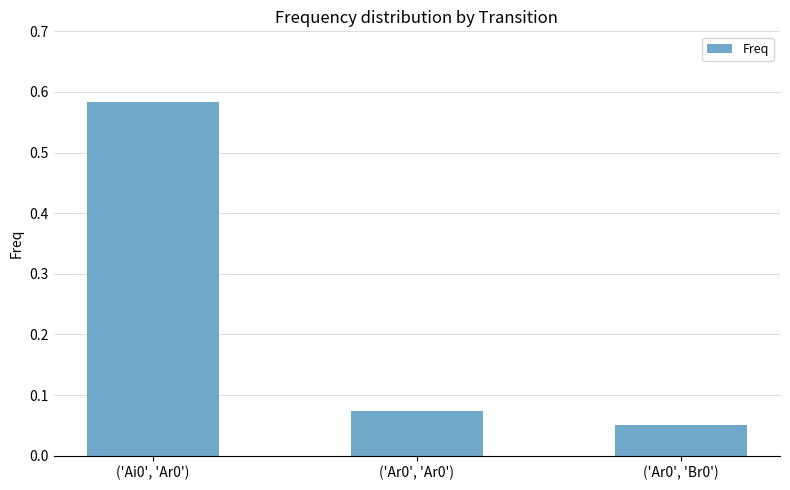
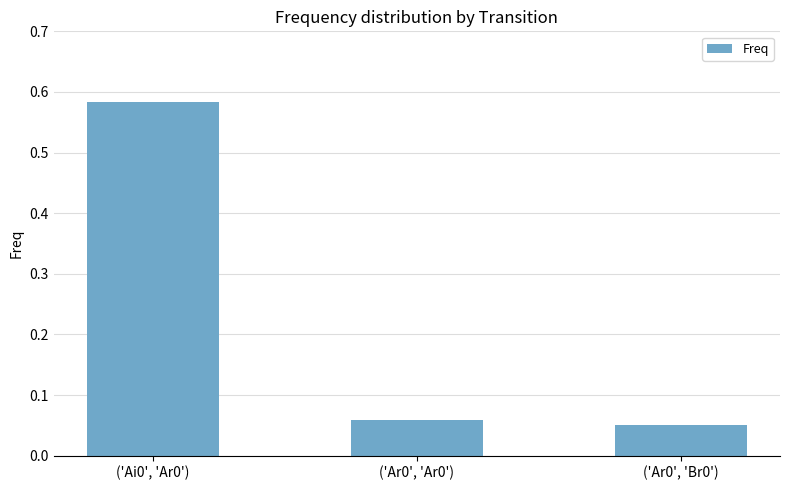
('Ar0', 'Ar0'): 0.07 -> 0.06
